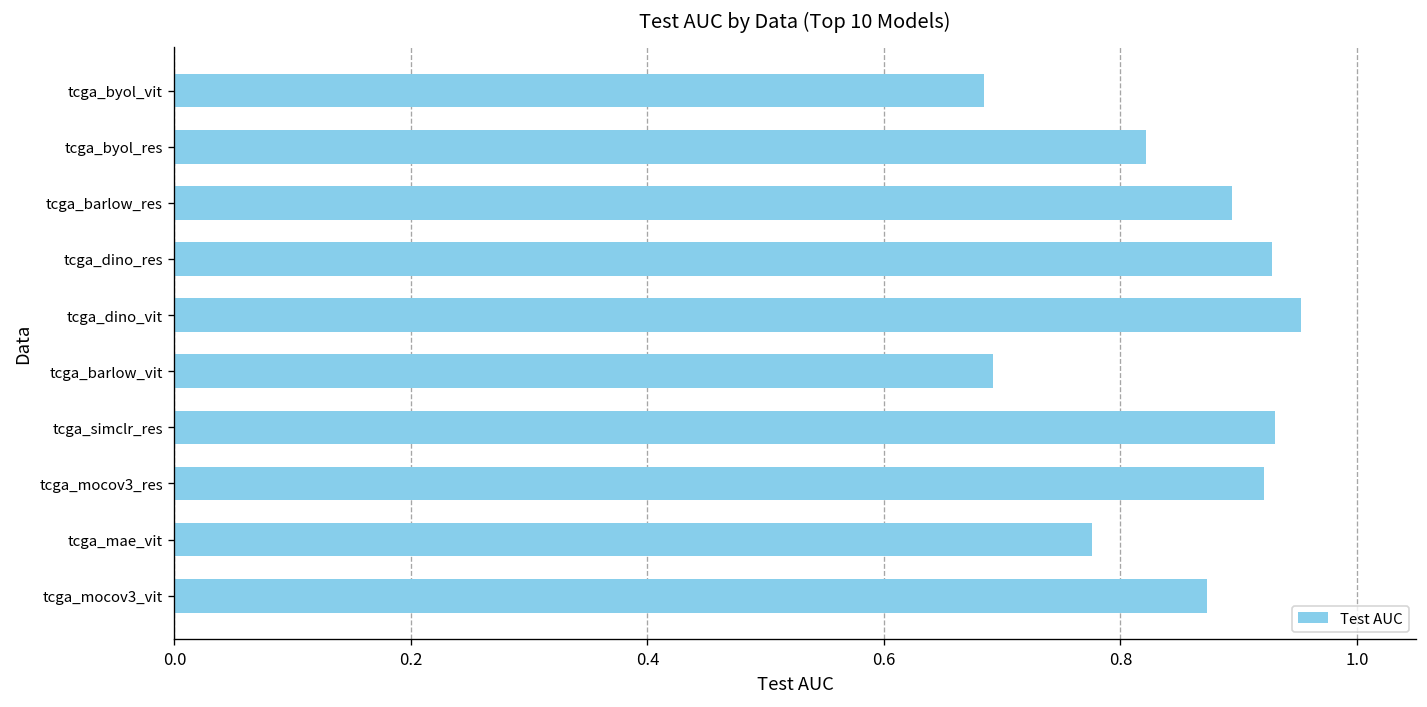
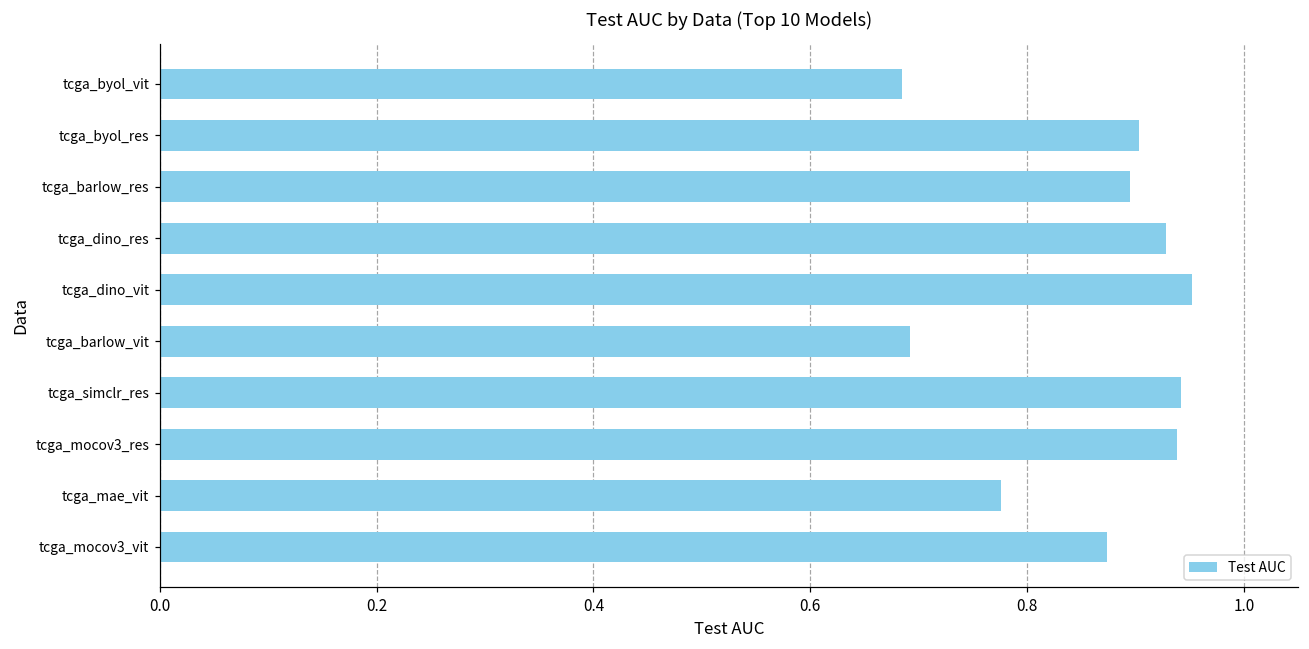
tcga_byol_res: 0.82 -> 0.90
tcga_simclr_res: 0.93 -> 0.94
tcga_mocov3_res: 0.92 -> 0.94
